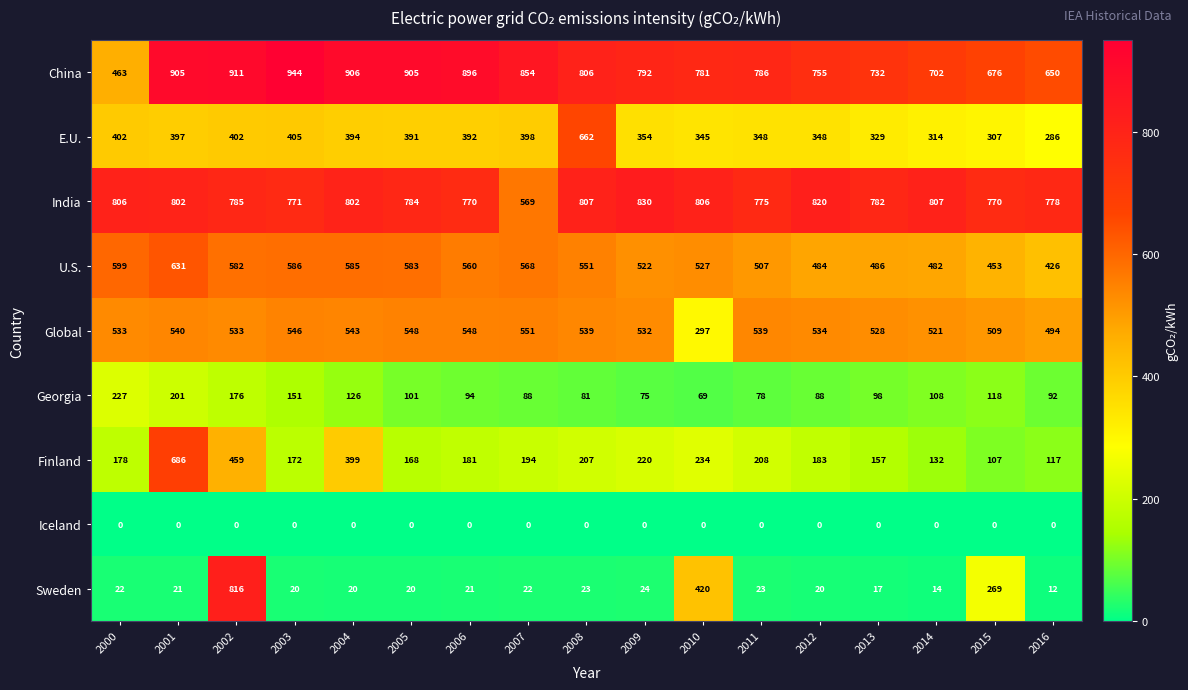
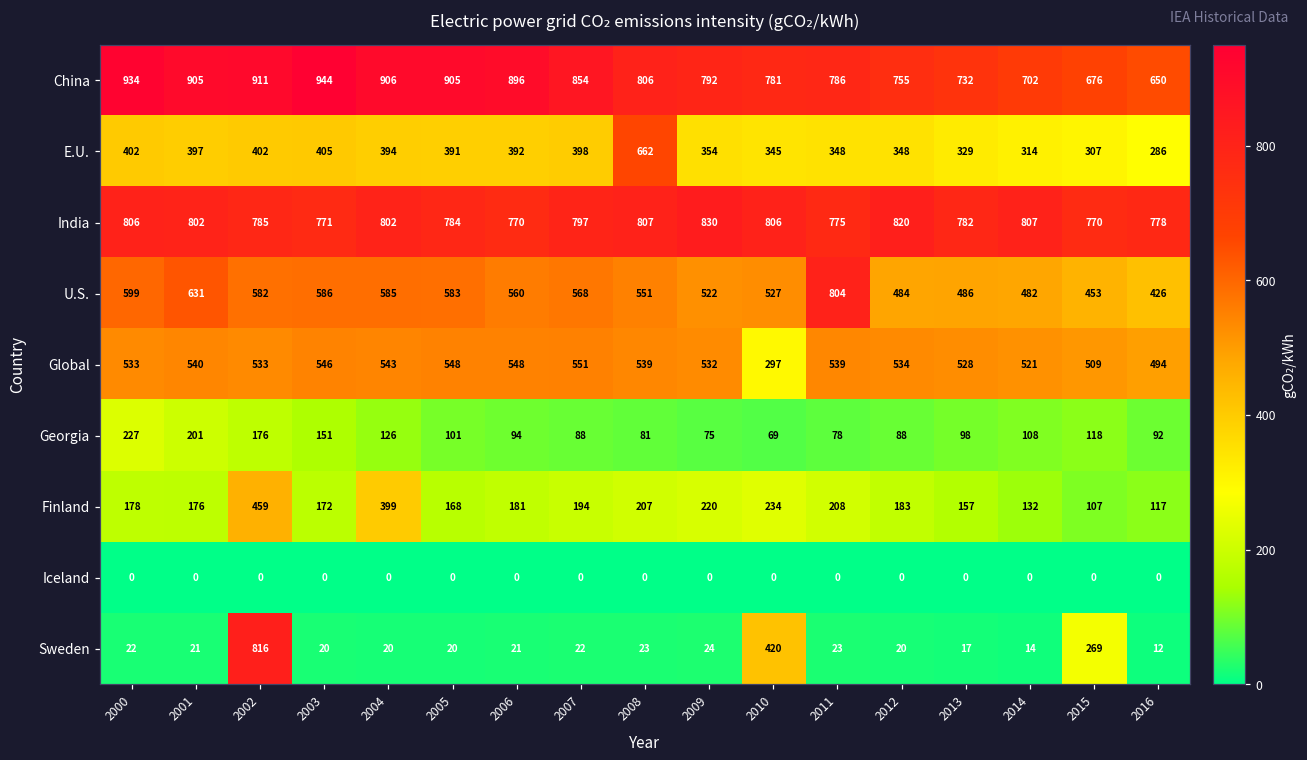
China, 2000: 463 -> 934
India, 2007: 569 -> 797
U.S., 2011: 507 -> 804
Finland, 2001: 686 -> 176
